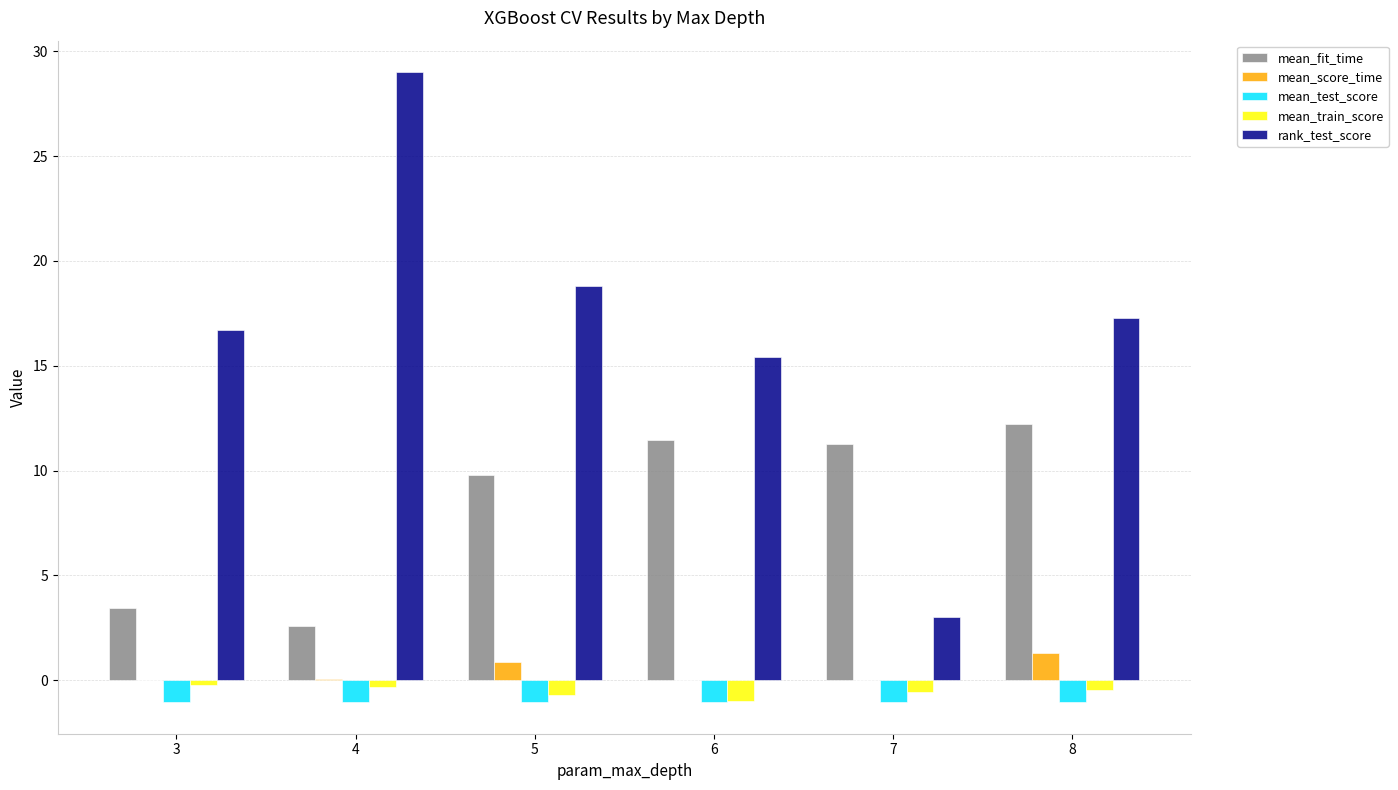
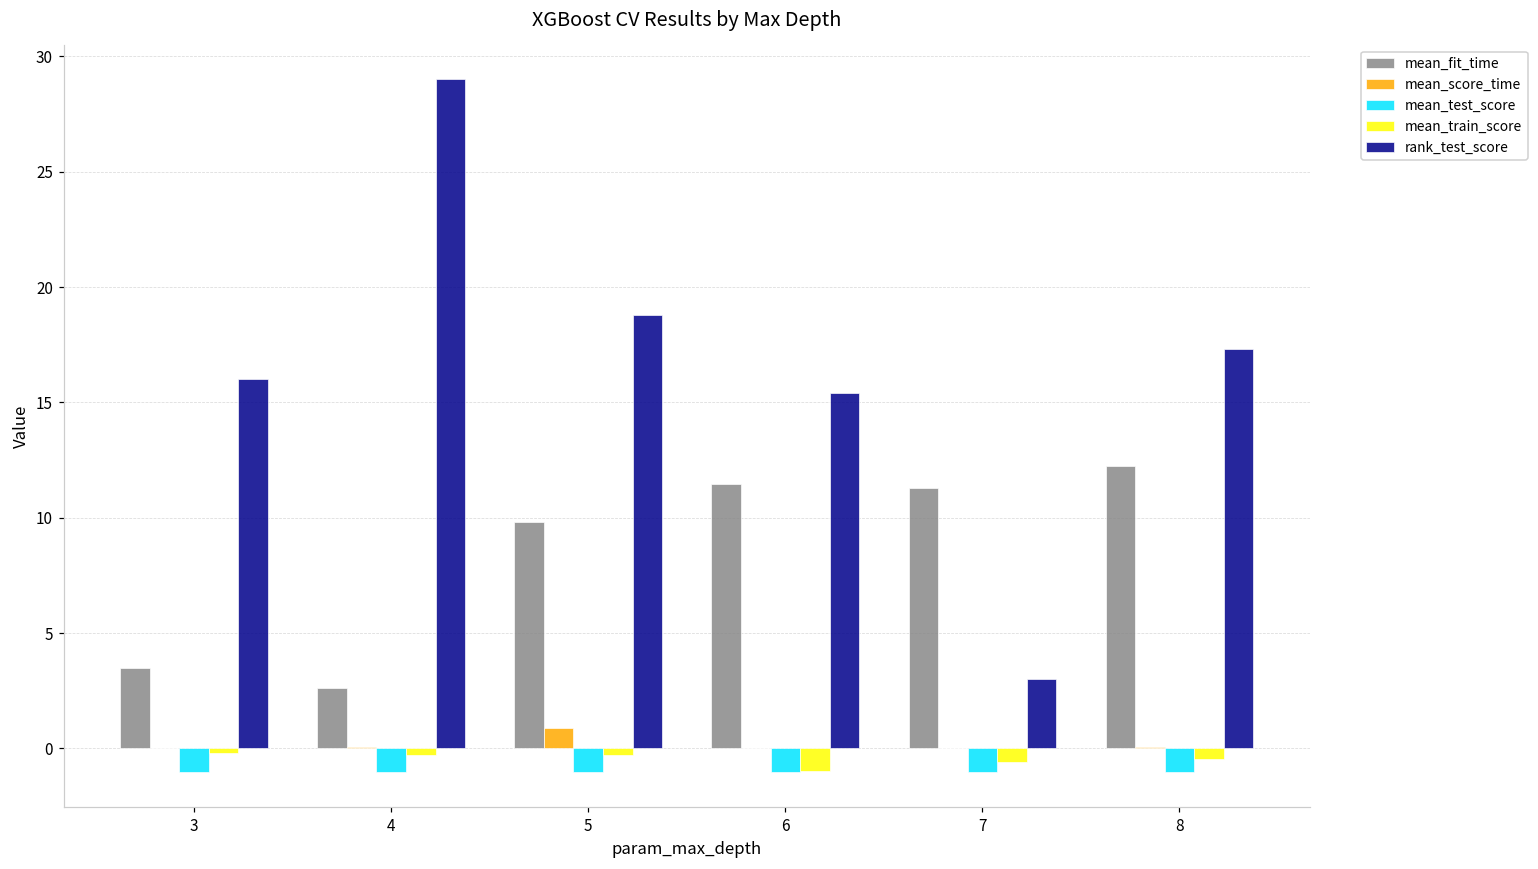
rank_test_score, 3: 16.7 -> 16.0
mean_train_score, 5: -0.7 -> -0.3
mean_score_time, 8: 1.3 -> 0.1
